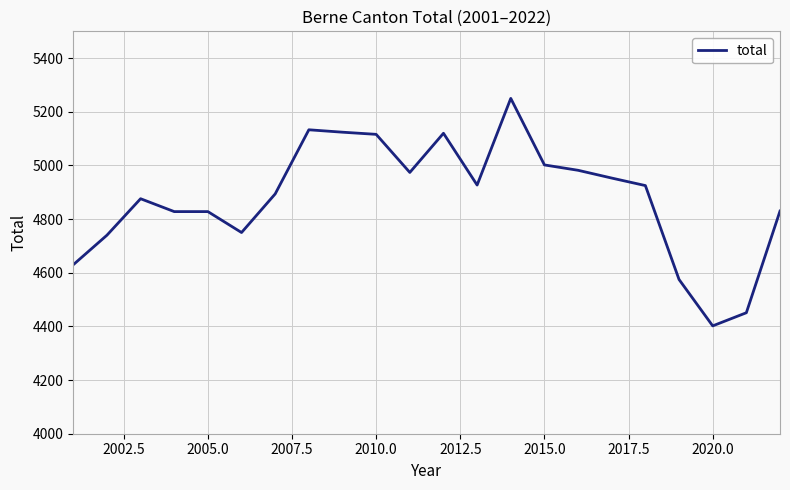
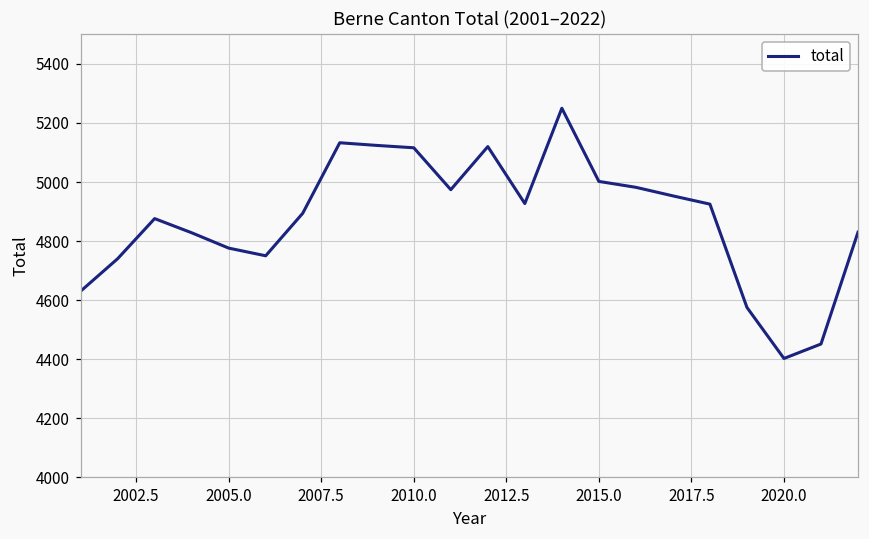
2005.0: 4830 -> 4780
